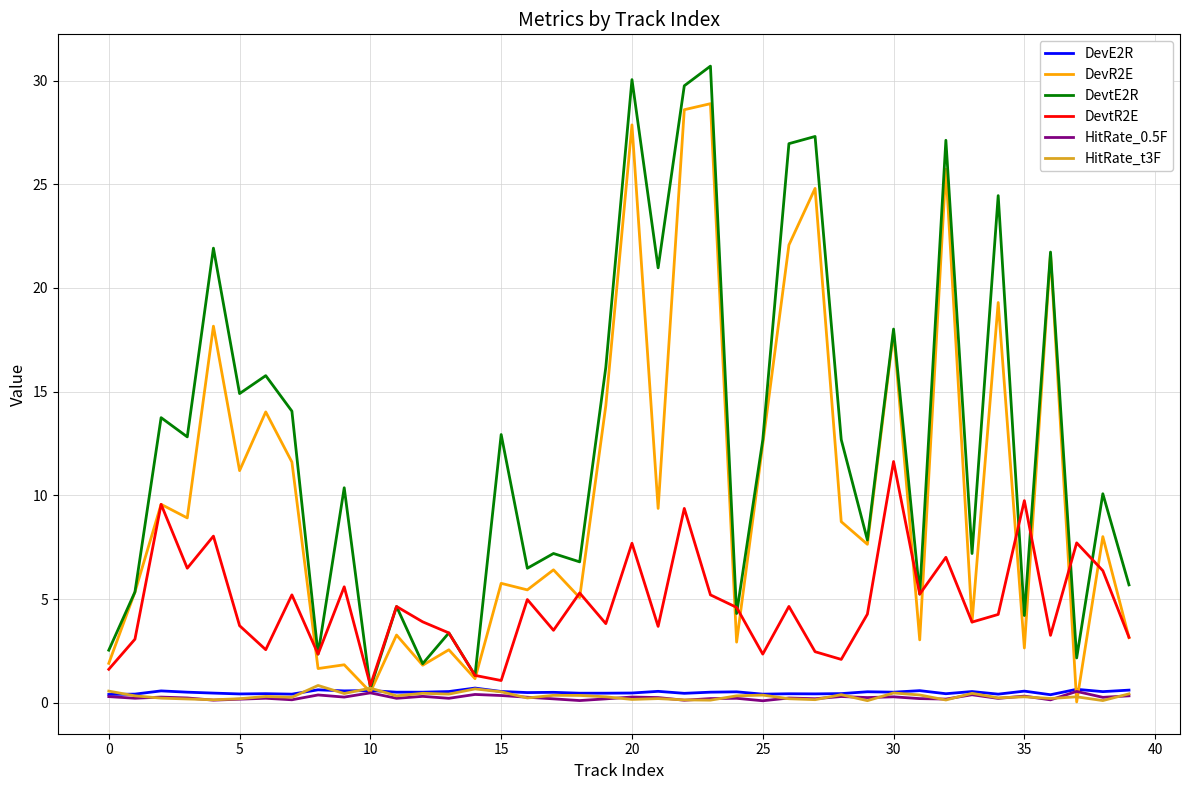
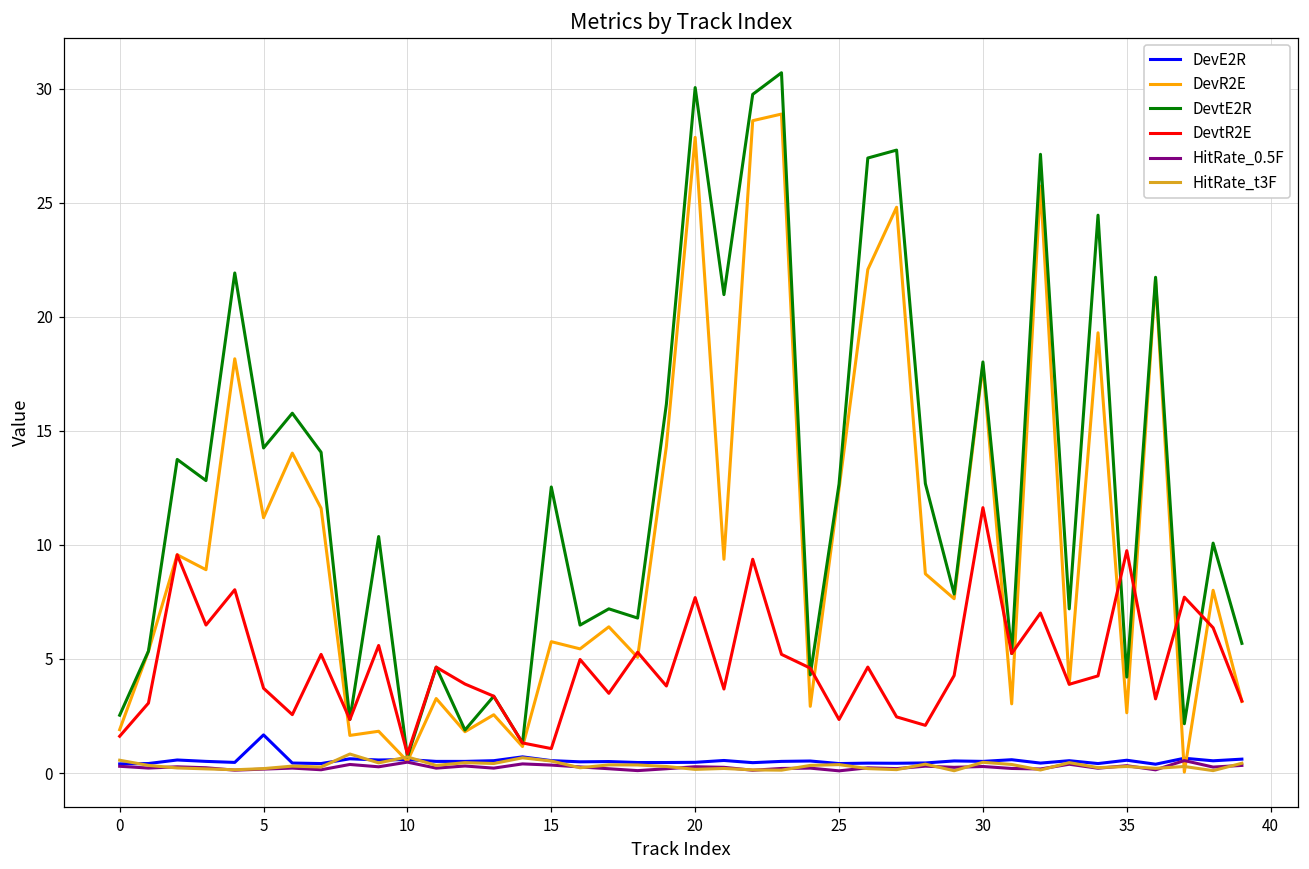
DevE2R, 5: 0.4 -> 1.7
DevtE2R, 5: 14.9 -> 14.2
DevtE2R, 15: 12.9 -> 12.5
